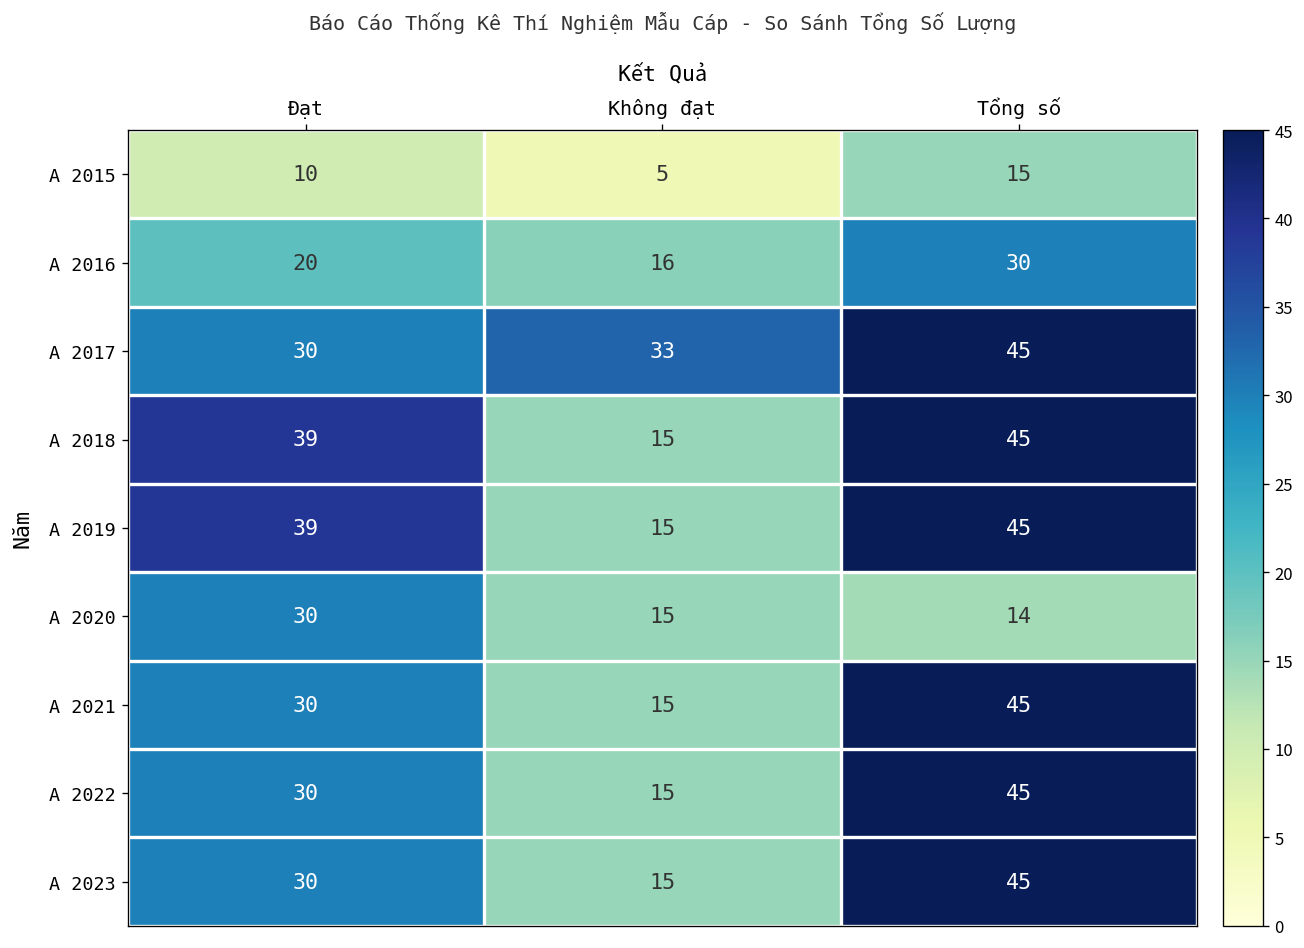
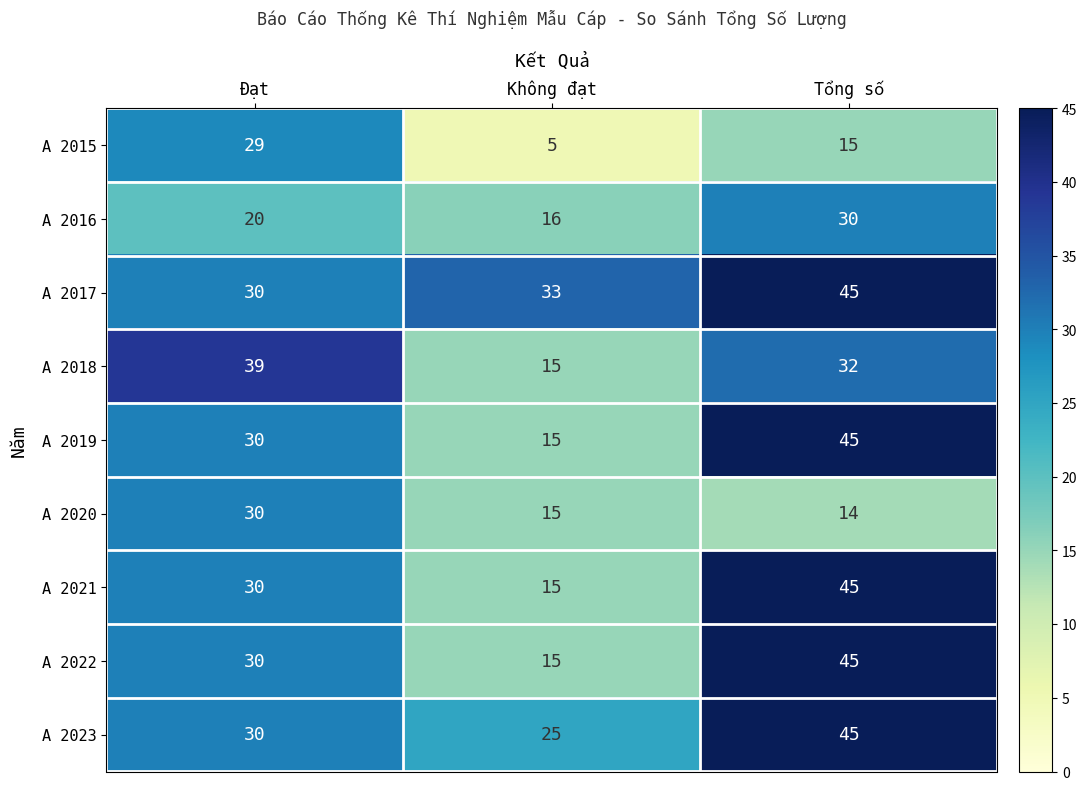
A 2015, Đạt: 10 -> 29
A 2018, Tổng số: 45 -> 32
A 2019, Đạt: 39 -> 30
A 2023, Không đạt: 15 -> 25
